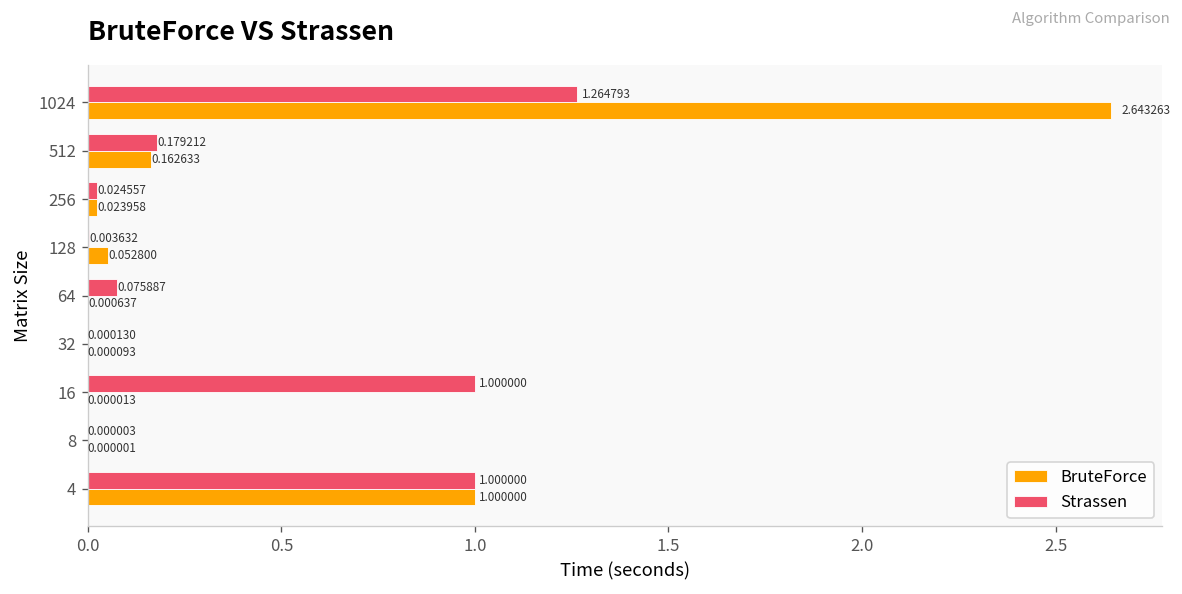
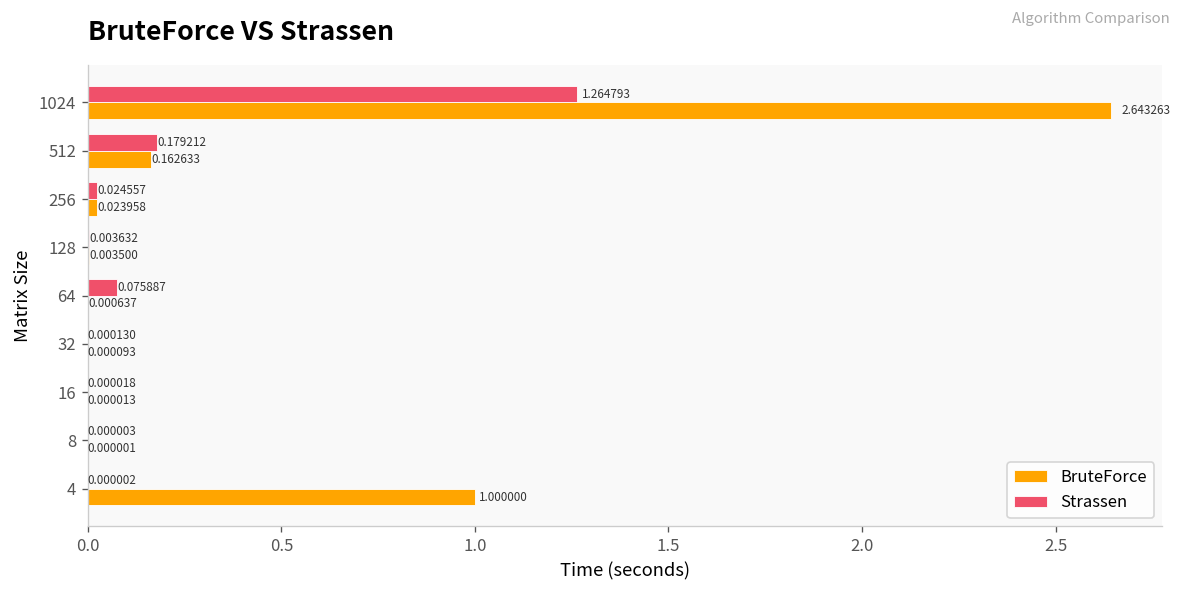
BruteForce, 128: 0.052800 -> 0.003500
Strassen, 16: 1.000000 -> 0.000018
Strassen, 4: 1.000000 -> 0.000002
